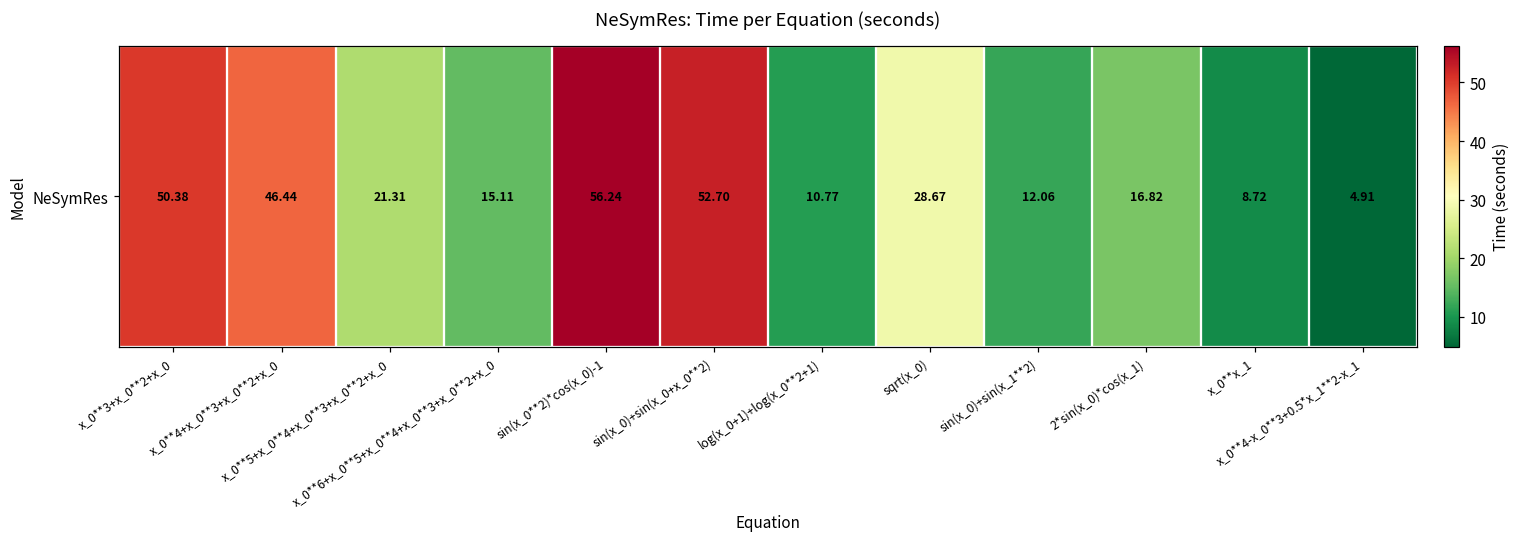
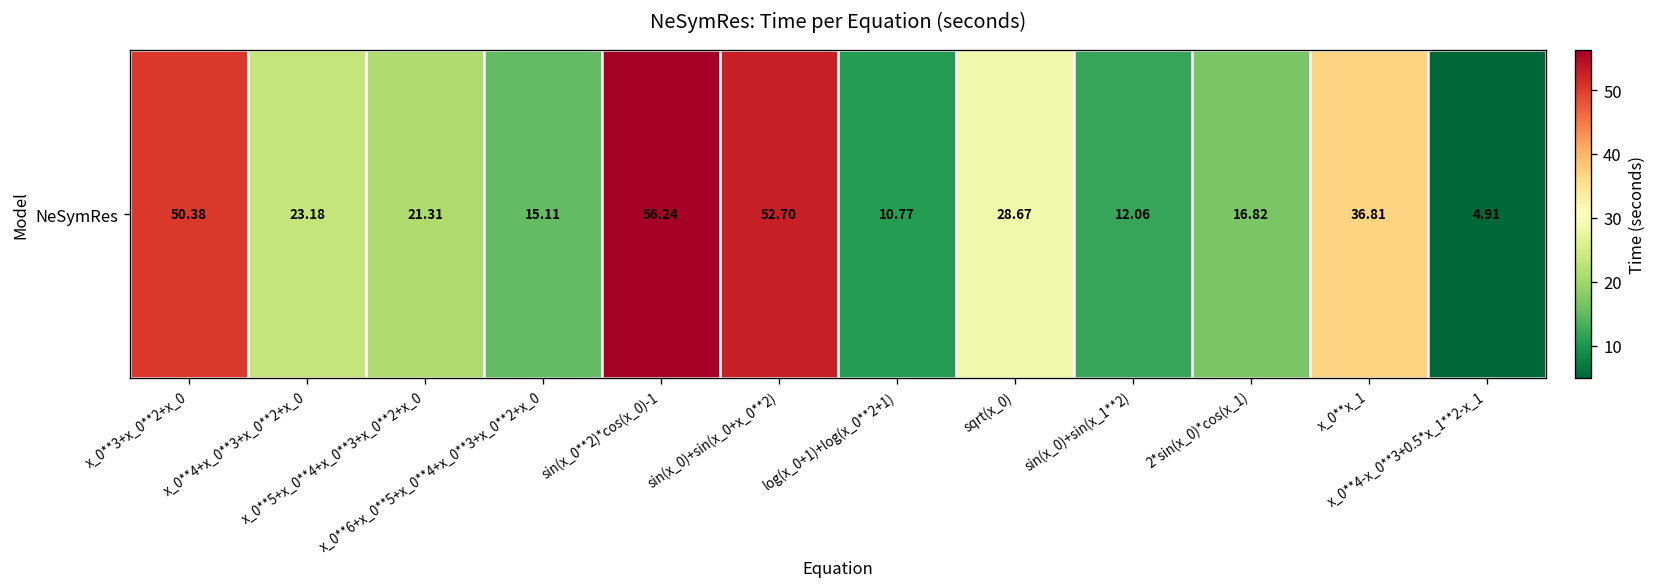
NeSymRes, x_0**4+x_0**3+x_0**2+x_0: 46.44 -> 23.18
NeSymRes, x_0**x_1: 8.72 -> 36.81
